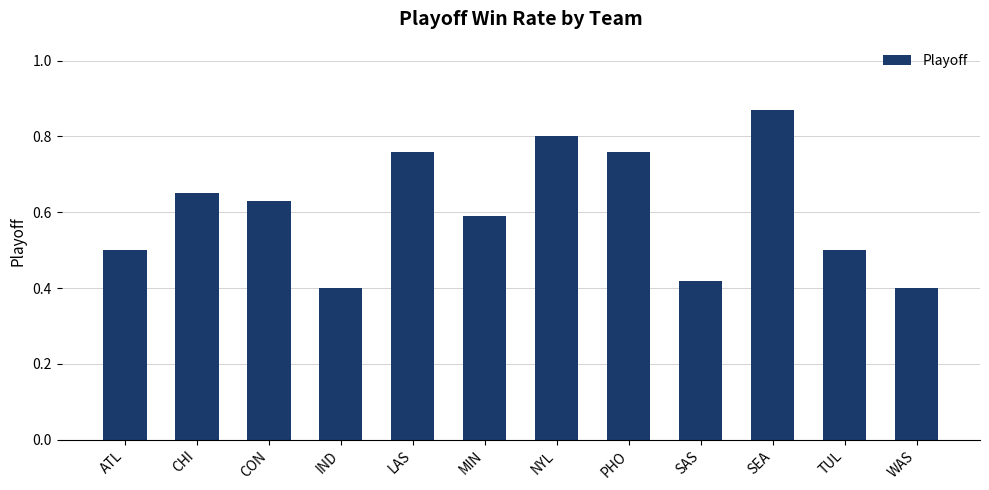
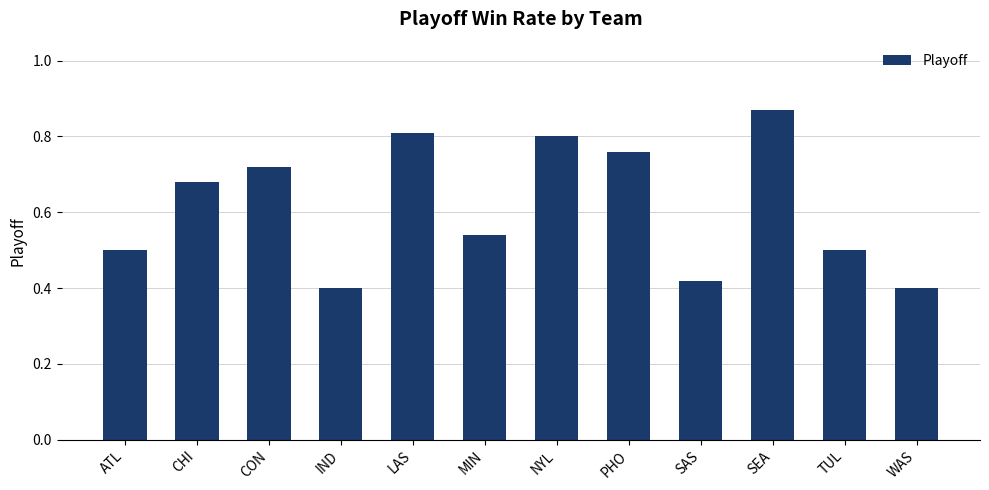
CHI: 0.65 -> 0.68
CON: 0.63 -> 0.72
LAS: 0.76 -> 0.81
MIN: 0.59 -> 0.54
